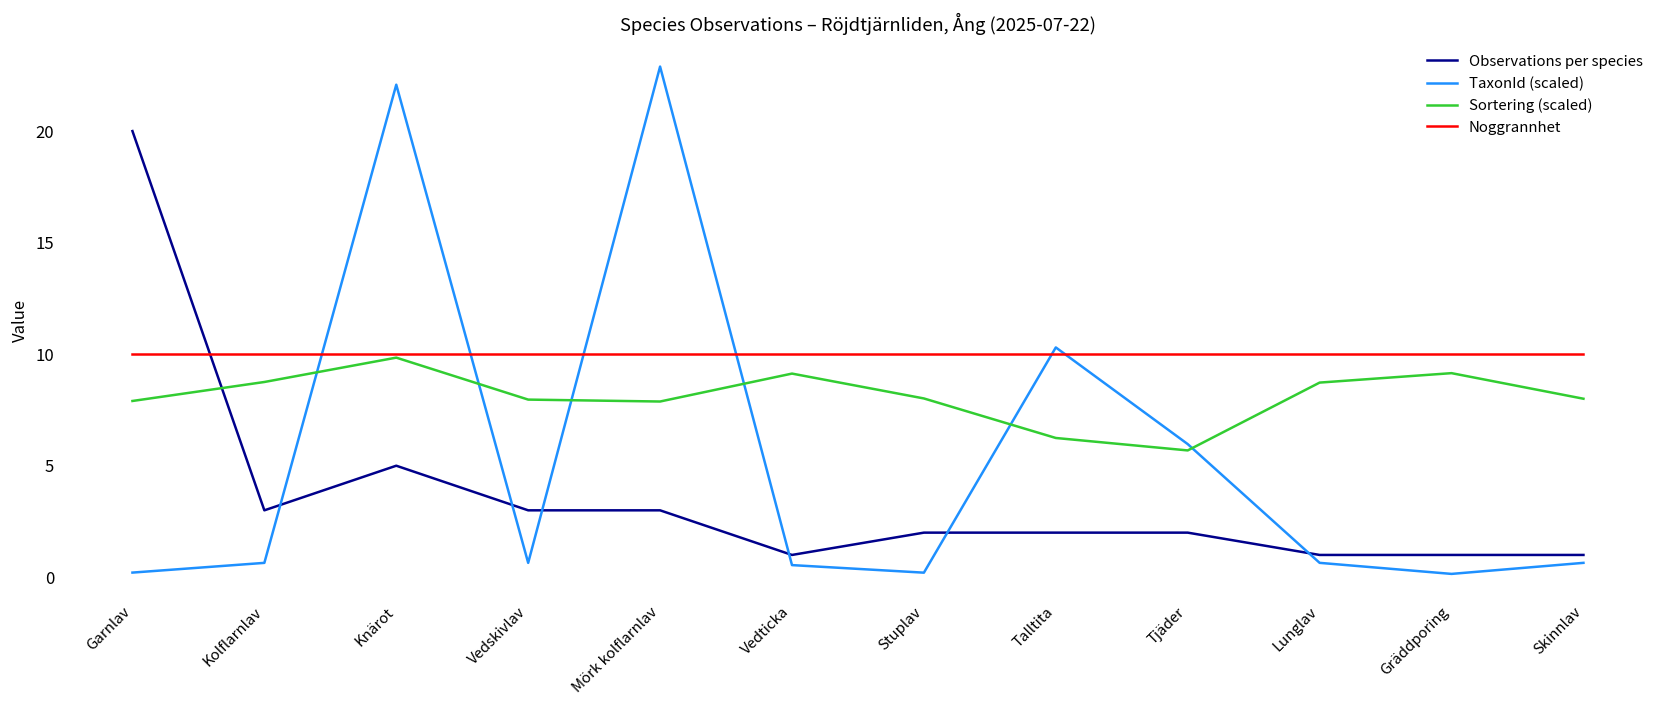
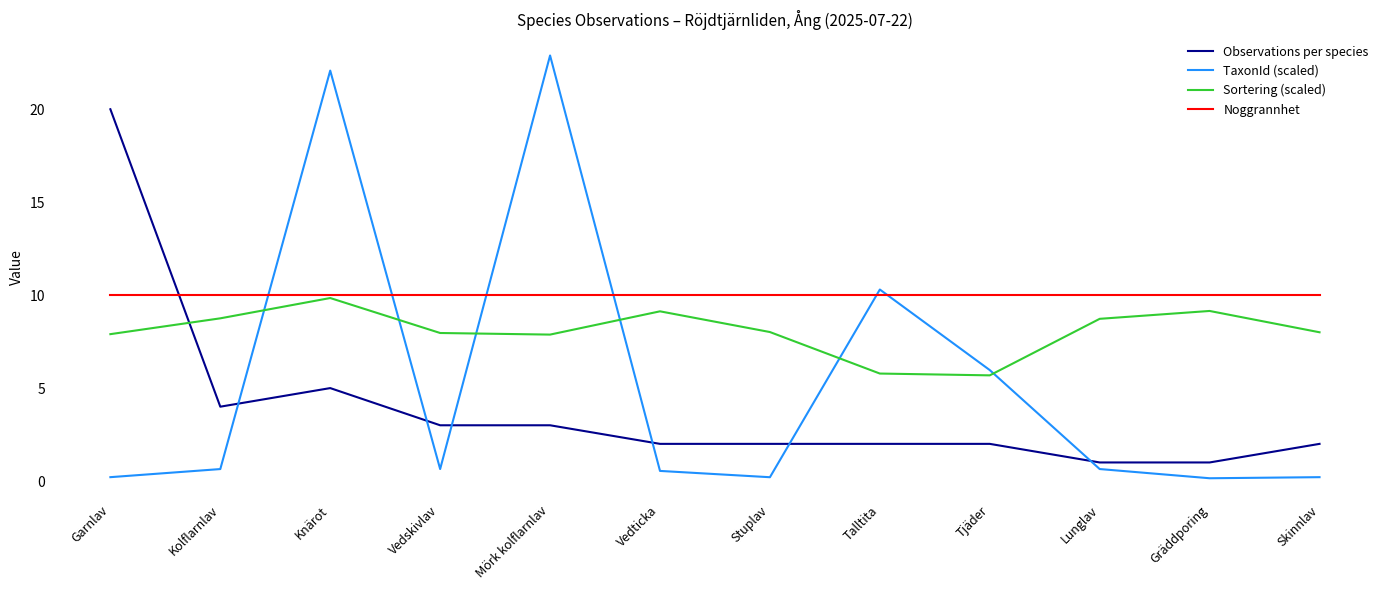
Observations per species, Kolflarnlav: 3 -> 4
Observations per species, Vedticka: 1 -> 2
Sortering (scaled), Talltita: 6.2 -> 5.8
Observations per species, Skinnlav: 1 -> 2
TaxonId (scaled), Skinnlav: 0.6 -> 0.2
